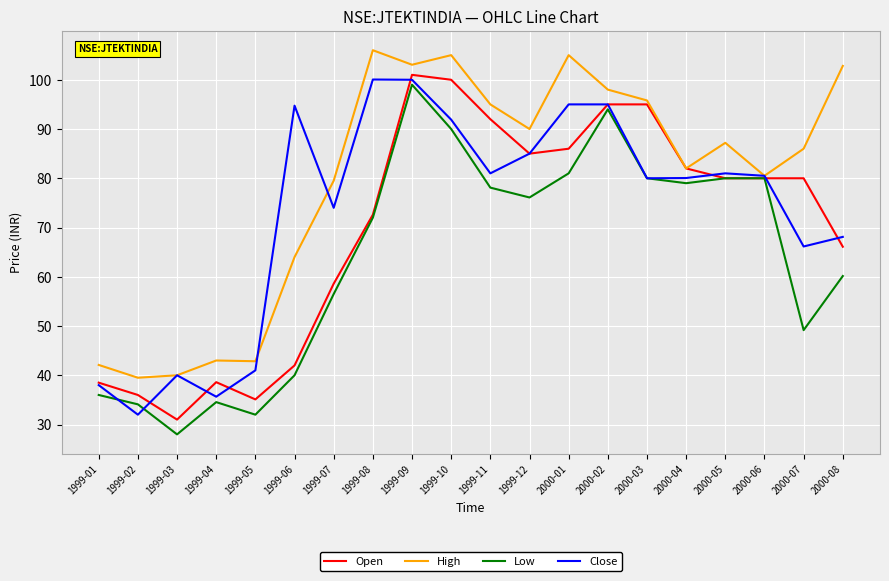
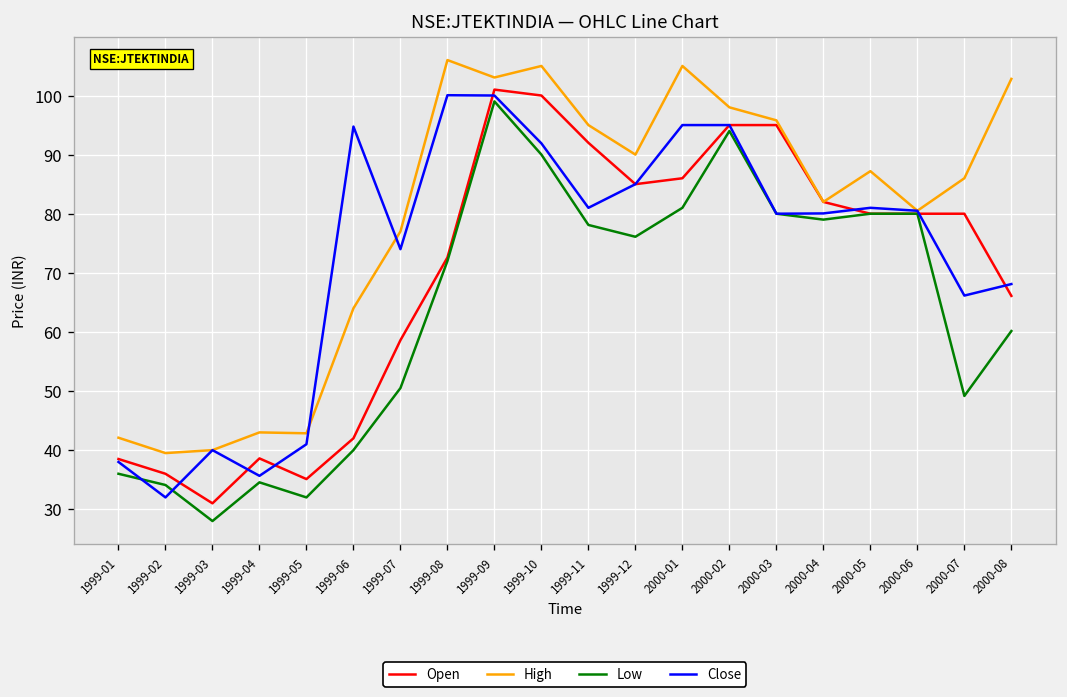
High, 1999-07: 80 -> 77
Low, 1999-07: 57 -> 51
